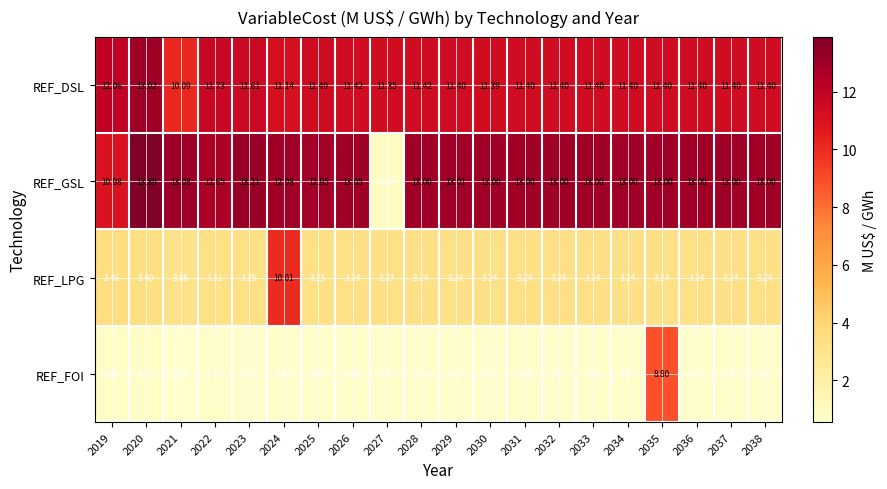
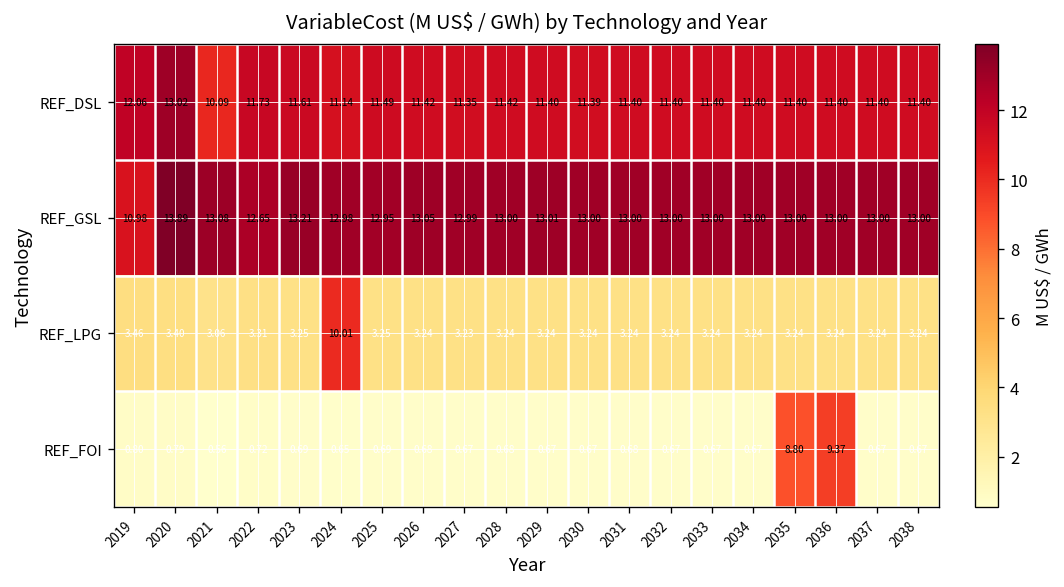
REF_GSL, 2027: 0.89 -> 12.99
REF_FOI, 2036: 0.67 -> 9.37
